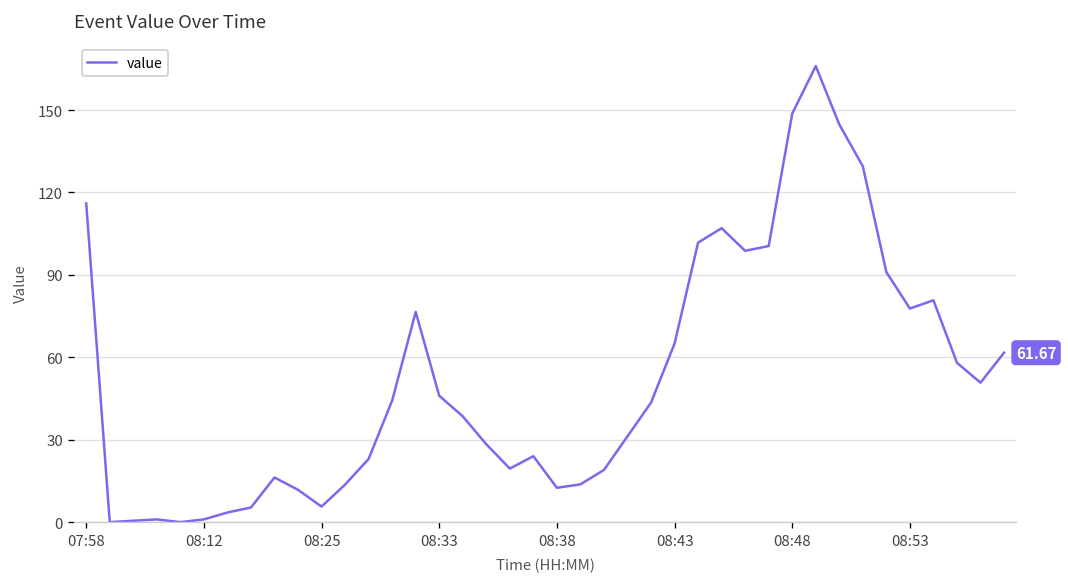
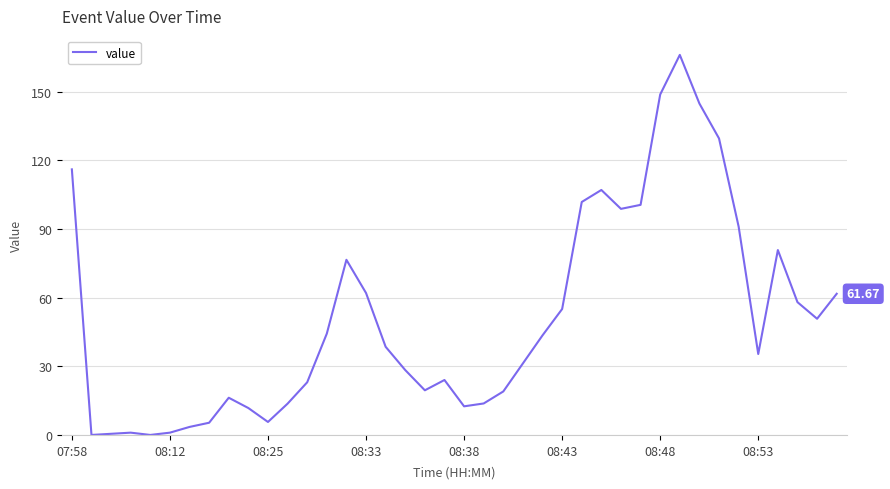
08:33: 46 -> 62
08:43: 65 -> 55
08:53: 78 -> 35
